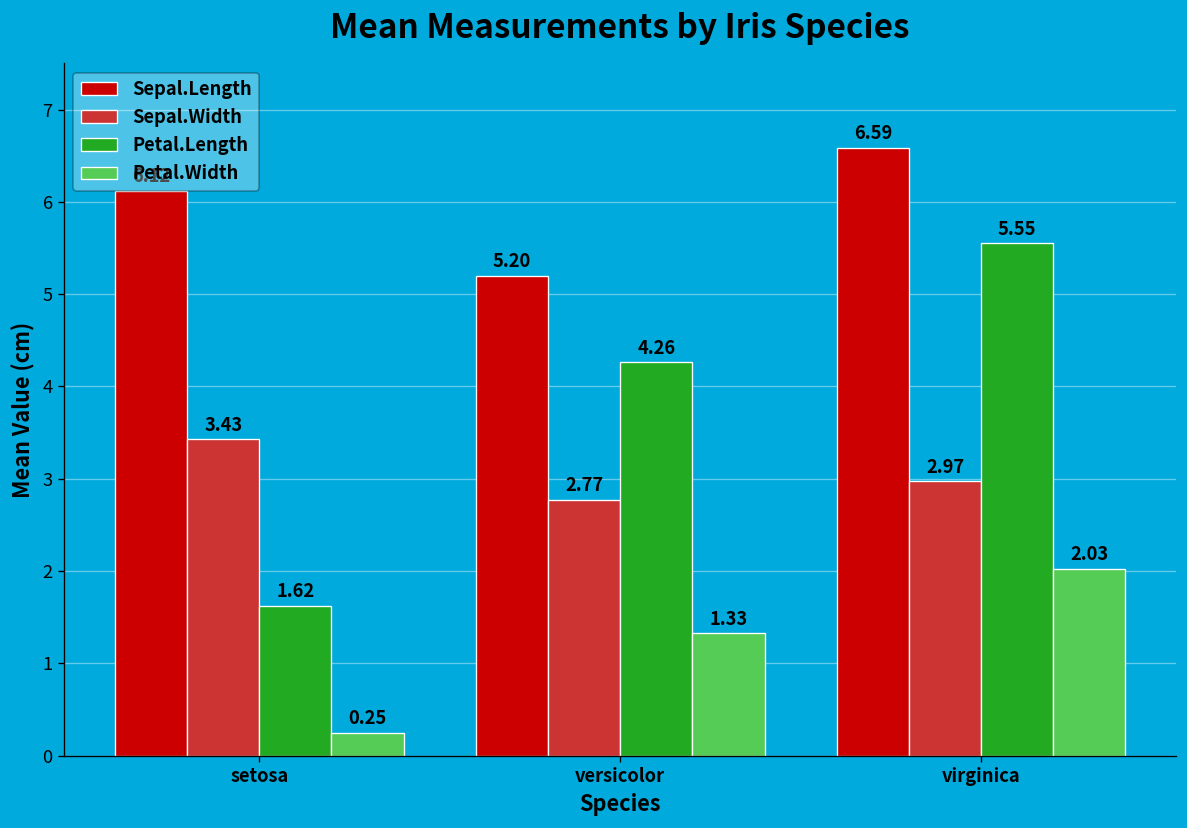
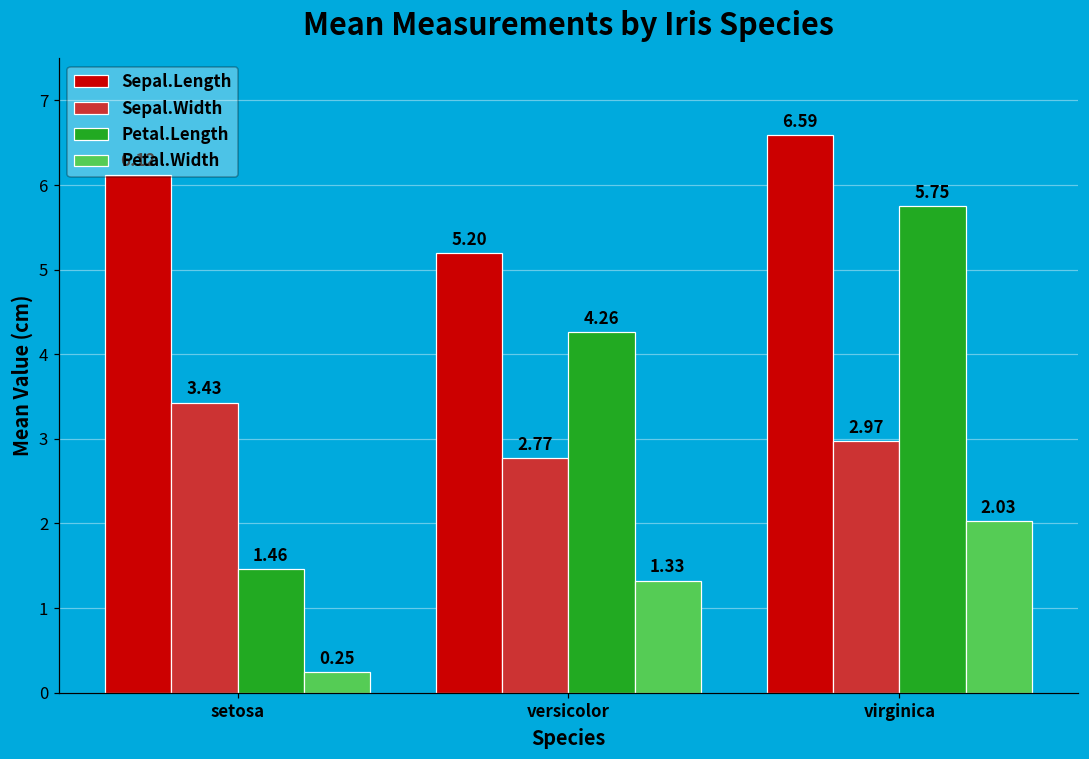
Petal.Length, setosa: 1.62 -> 1.46
Petal.Length, virginica: 5.55 -> 5.75
